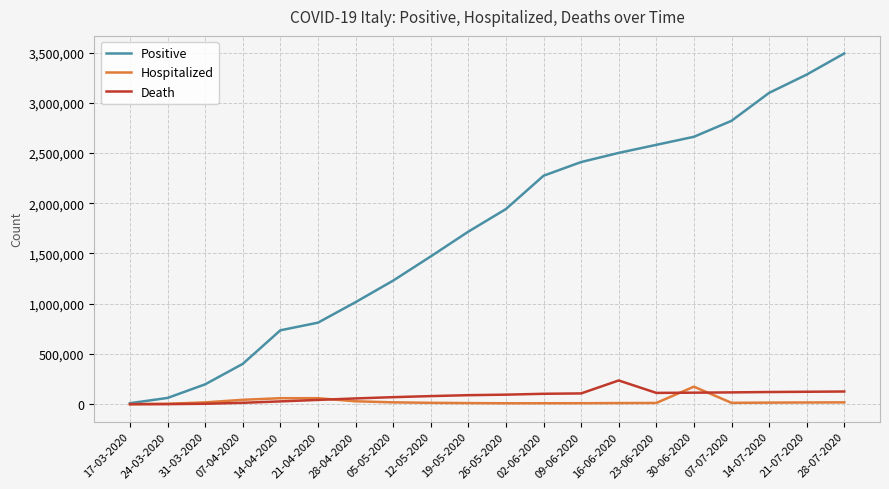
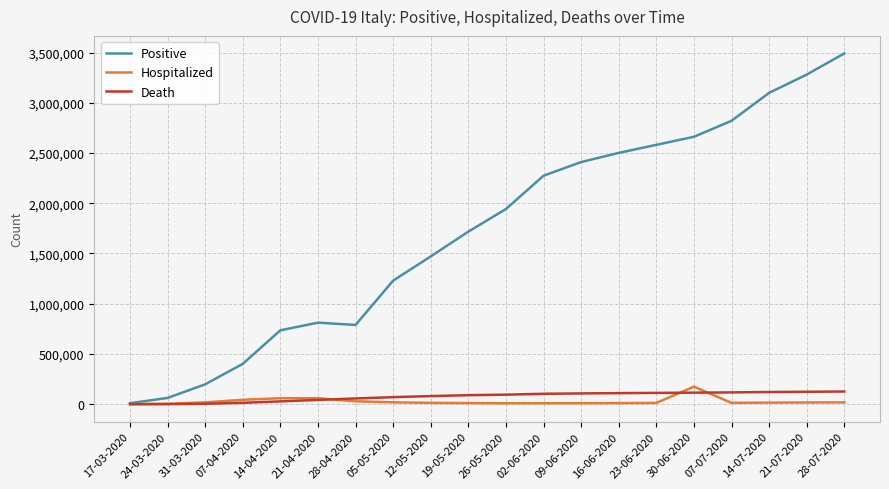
Positive, 28-04-2020: 1,020,000 -> 790,000
Death, 16-06-2020: 240,000 -> 110,000
